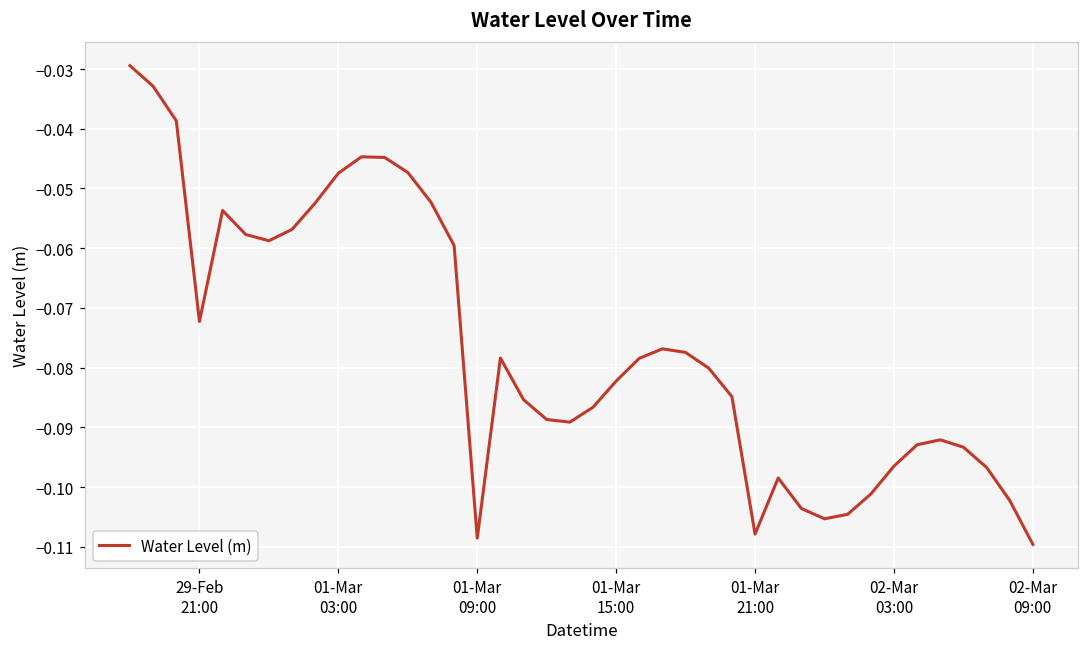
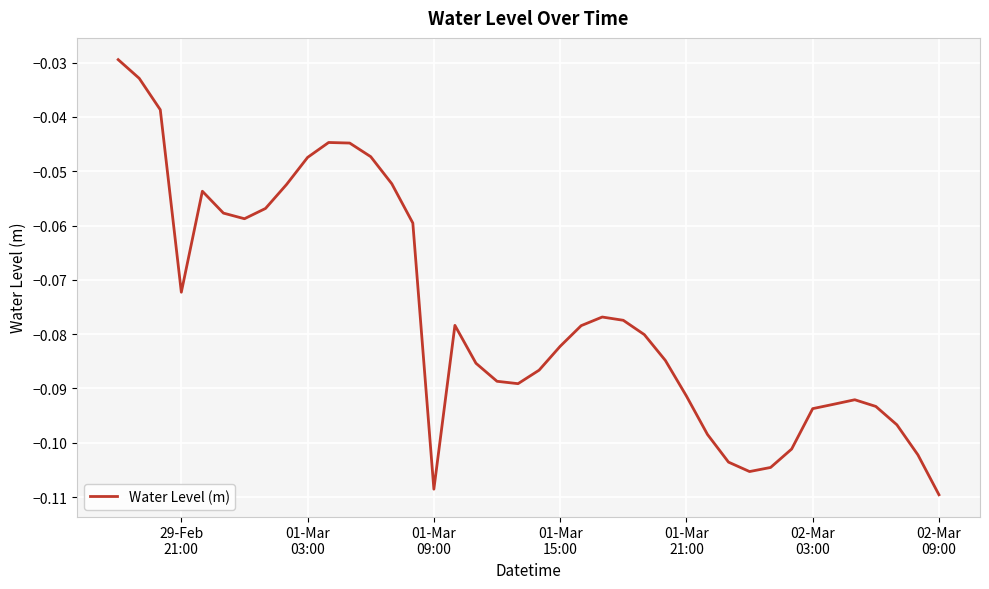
01-Mar 21:00: -0.108 -> -0.091
02-Mar 03:00: -0.096 -> -0.094
